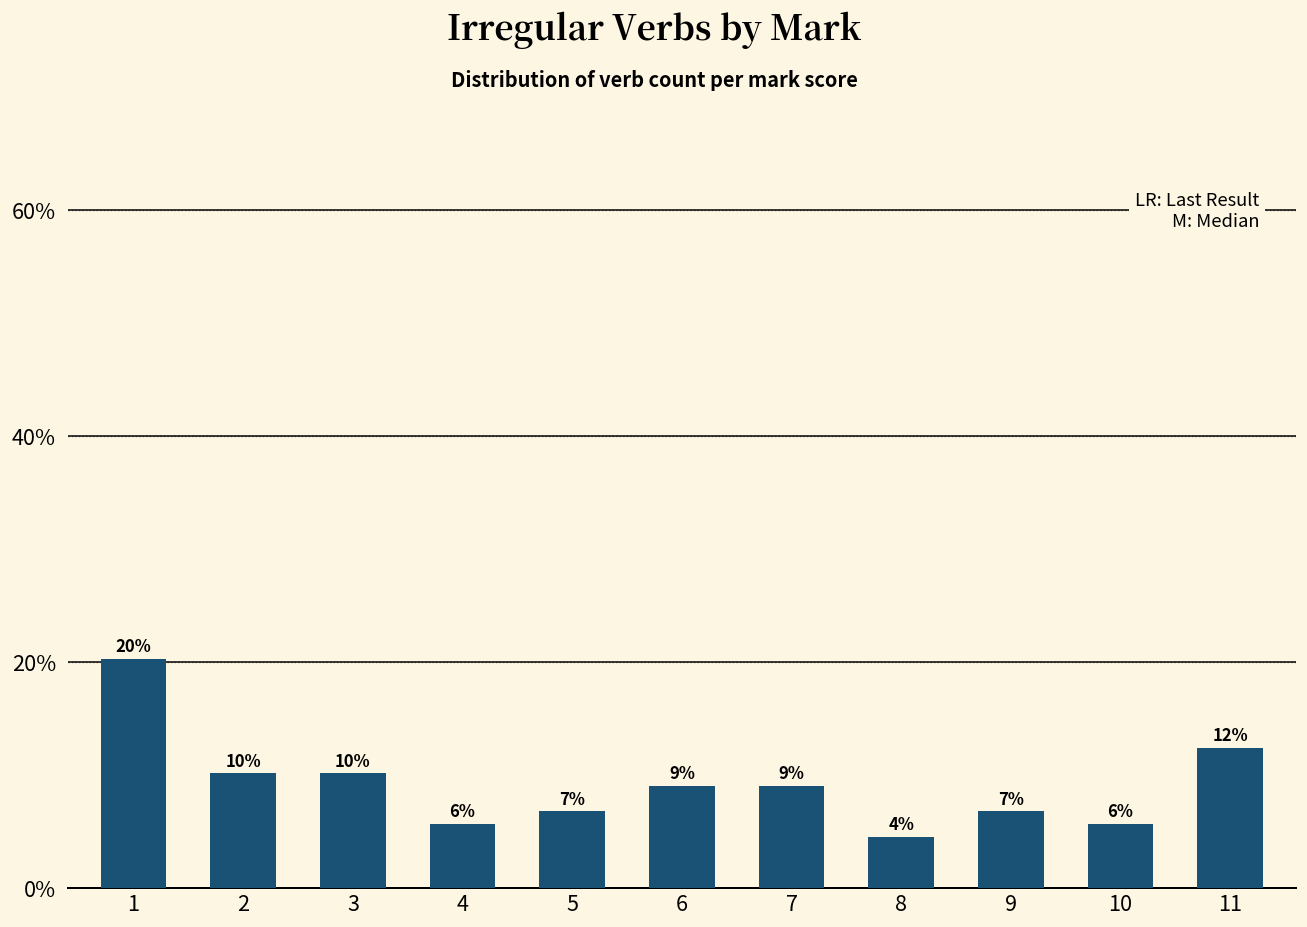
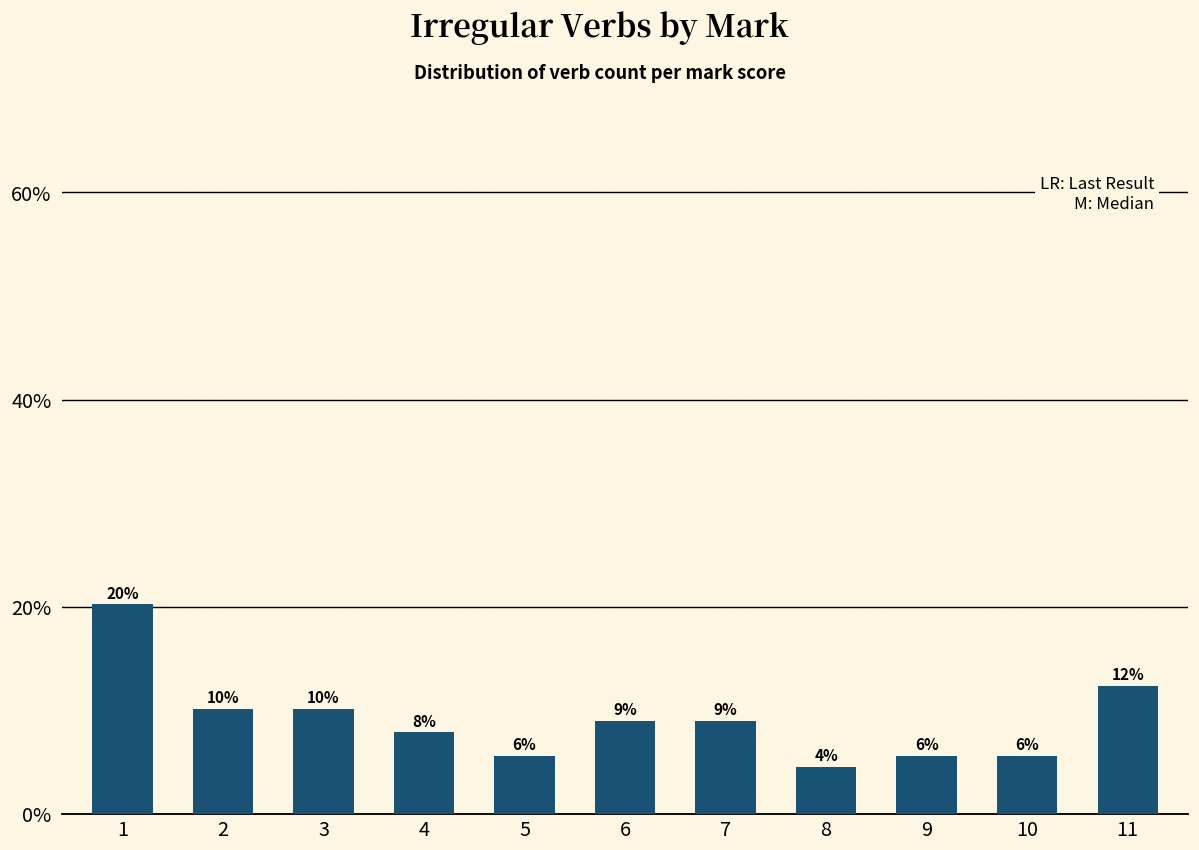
4: 6% -> 8%
5: 7% -> 6%
9: 7% -> 6%
